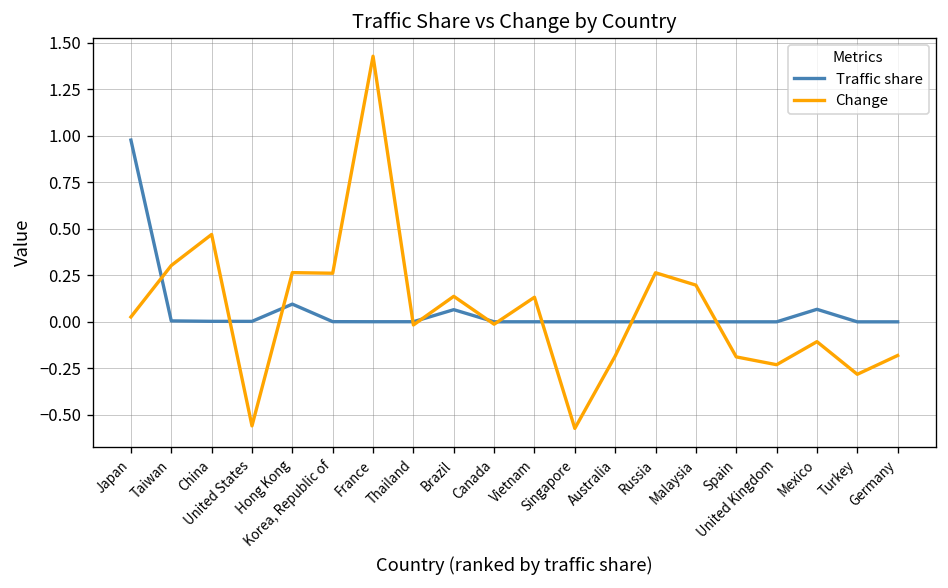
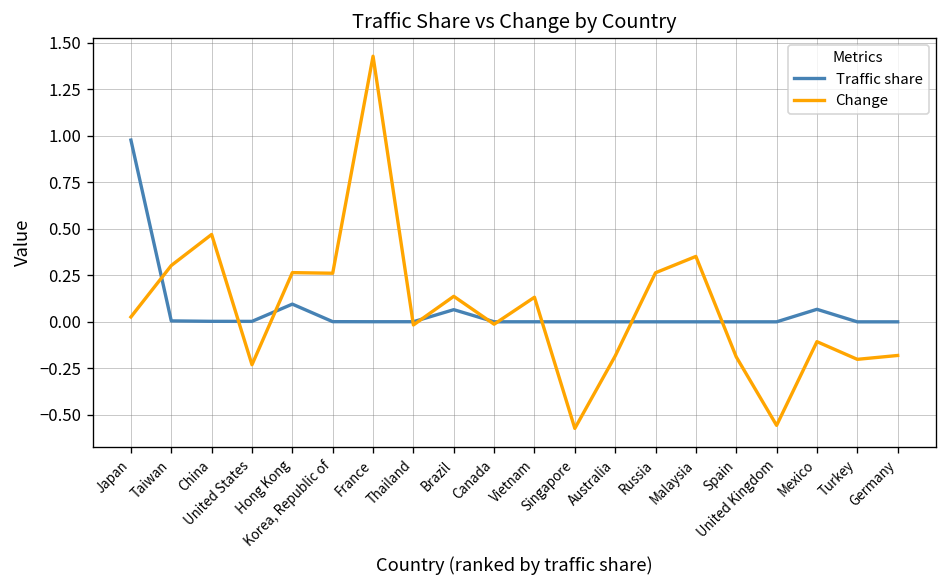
Change, United States: -0.56 -> -0.23
Change, Malaysia: 0.20 -> 0.35
Change, United Kingdom: -0.23 -> -0.56
Change, Turkey: -0.28 -> -0.20
